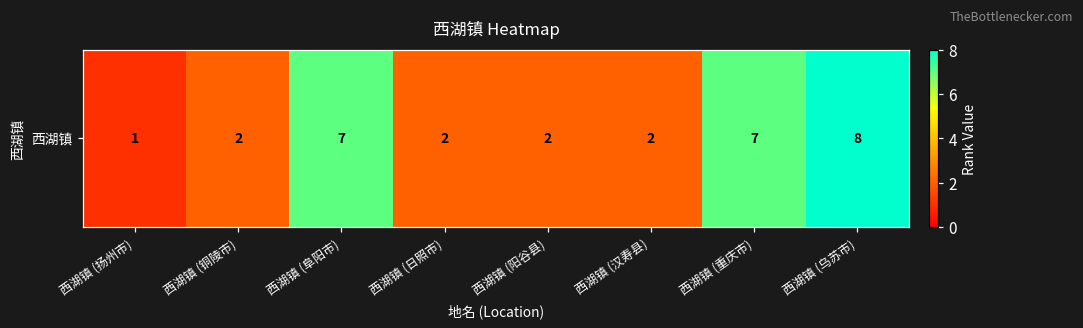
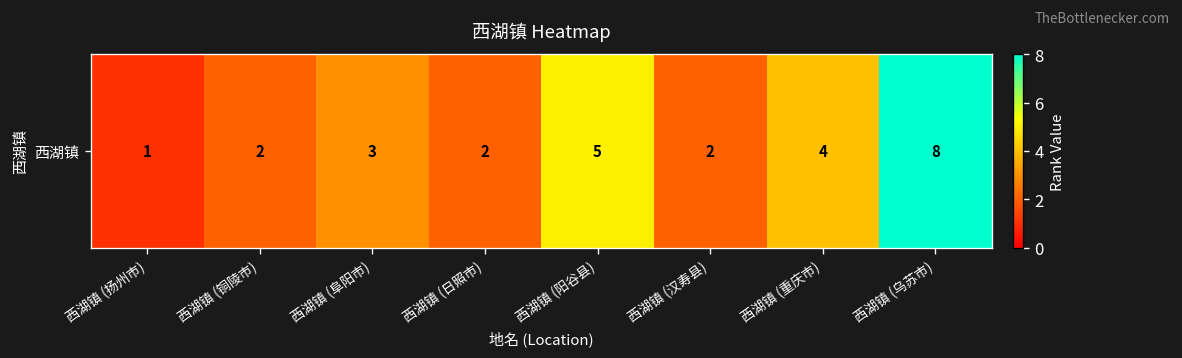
西湖镇, 西湖镇 (阜阳市): 7 -> 3
西湖镇, 西湖镇 (阳谷县): 2 -> 5
西湖镇, 西湖镇 (重庆市): 7 -> 4
